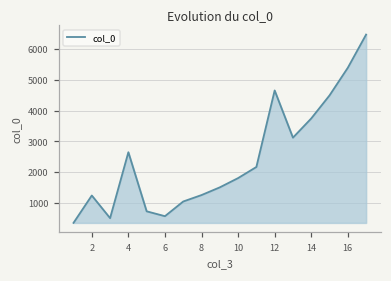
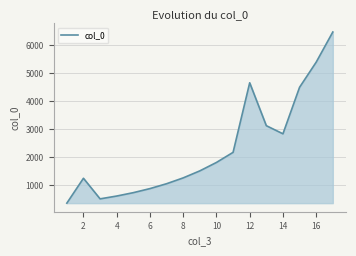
4: 2600 -> 600
6: 600 -> 900
14: 3700 -> 2800
